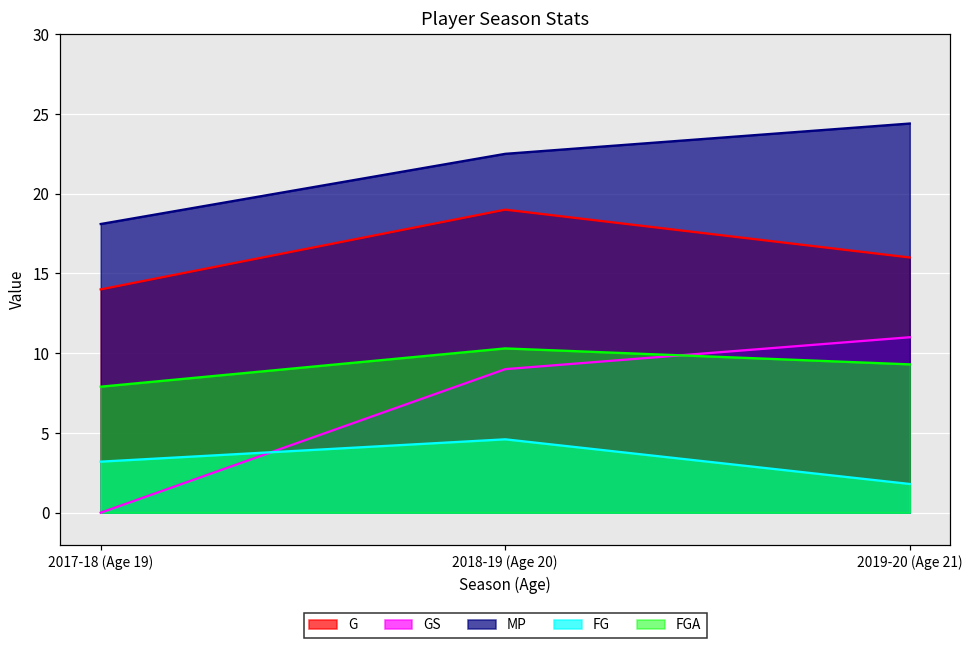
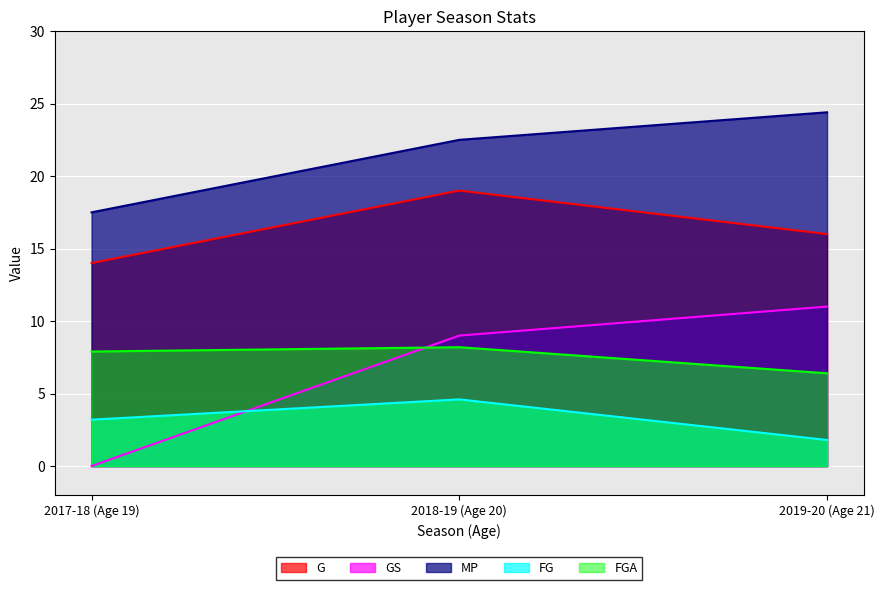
MP, 2017-18 (Age 19): 18.1 -> 17.5
FGA, 2018-19 (Age 20): 10.3 -> 8.2
FGA, 2019-20 (Age 21): 9.3 -> 6.4
